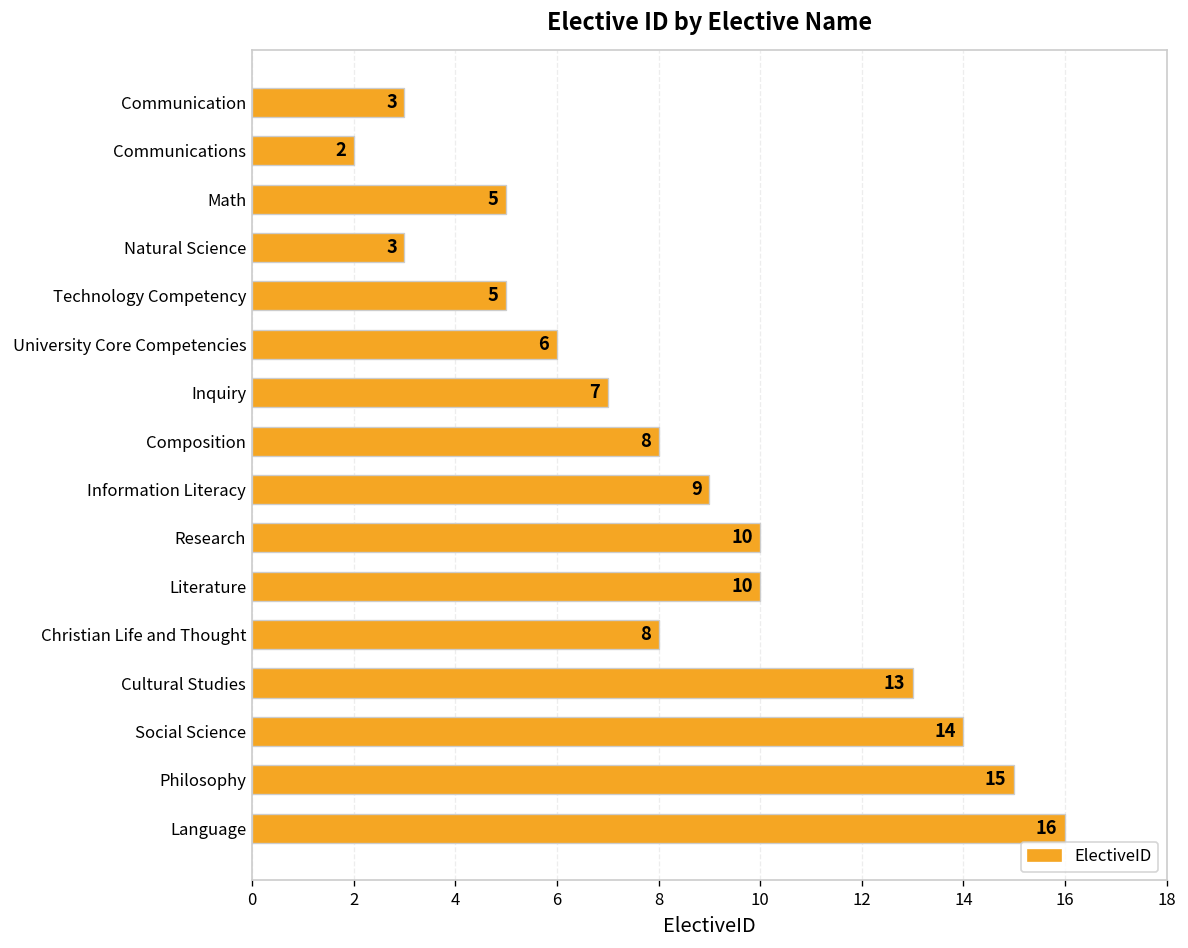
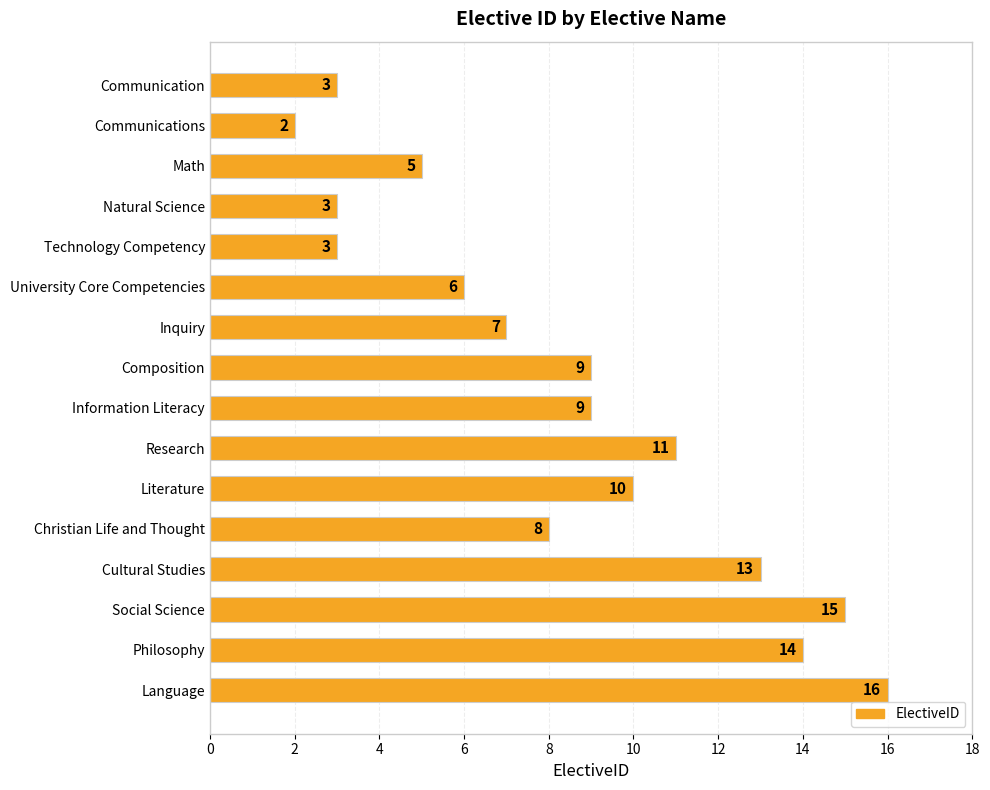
Technology Competency: 5 -> 3
Composition: 8 -> 9
Research: 10 -> 11
Social Science: 14 -> 15
Philosophy: 15 -> 14
